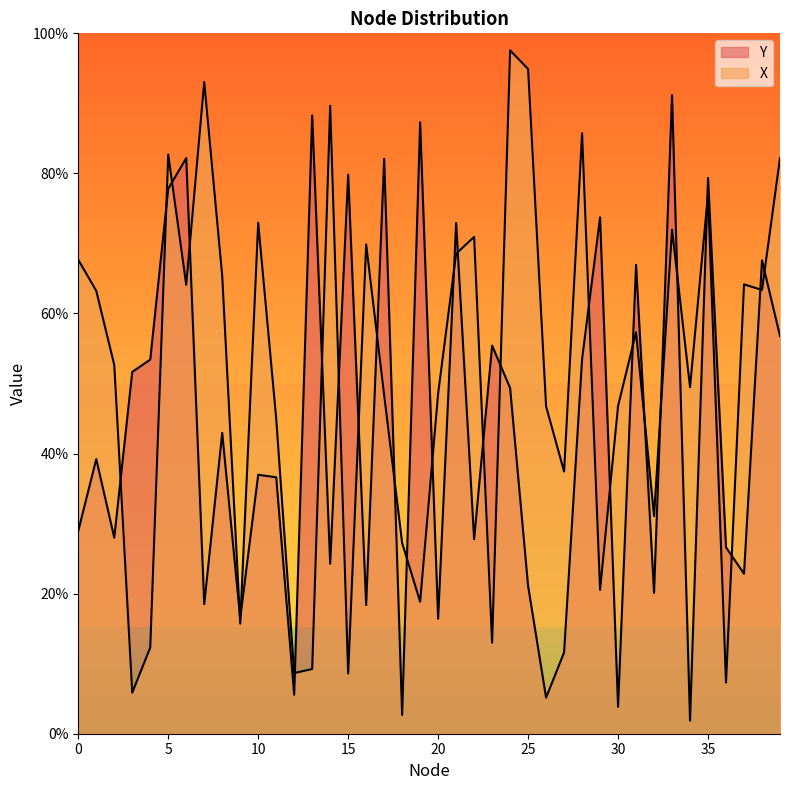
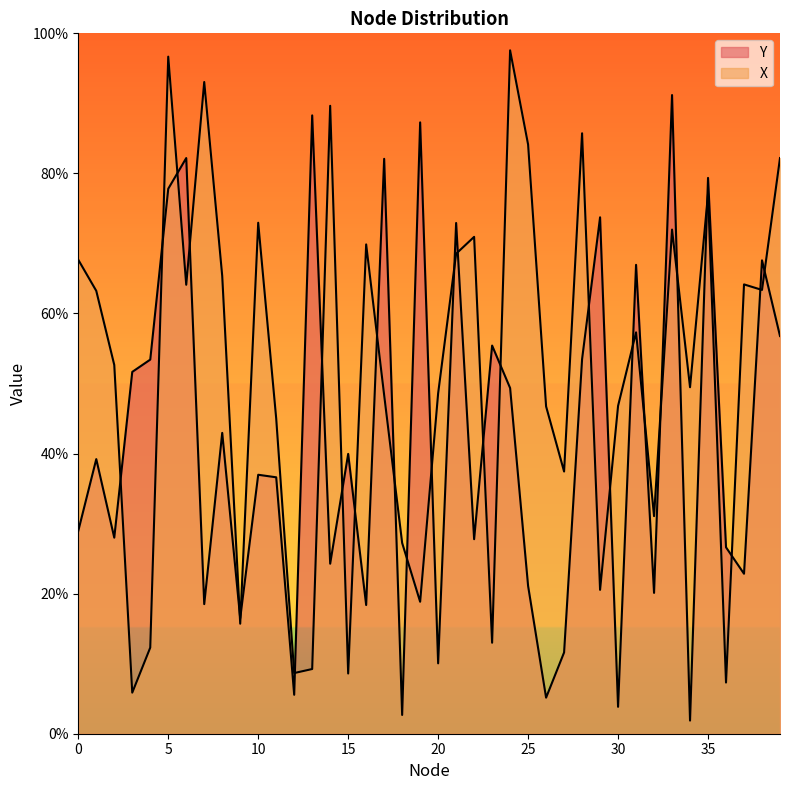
X, 5: 83% -> 97%
Y, 15: 80% -> 40%
Y, 20: 16% -> 10%
X, 25: 95% -> 84%
